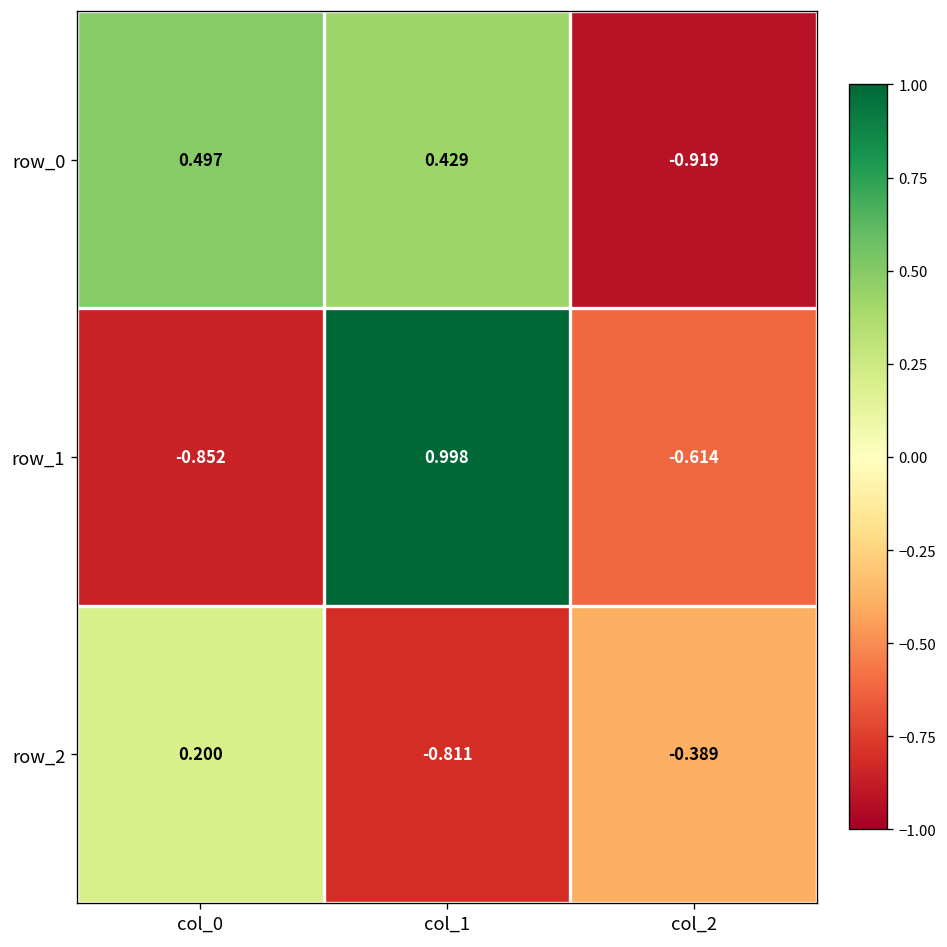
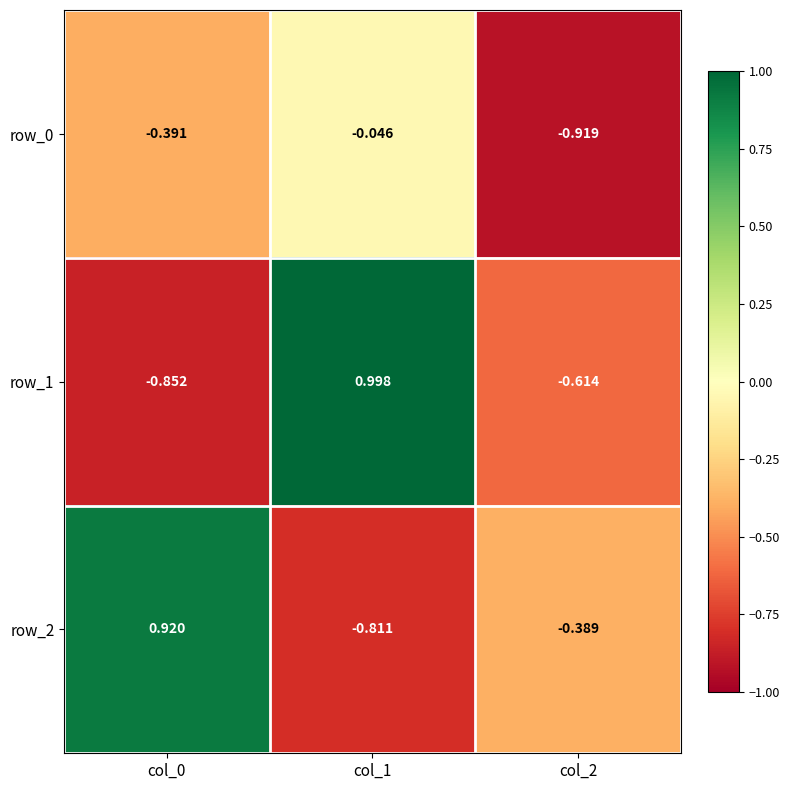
row_0, col_0: 0.497 -> -0.391
row_0, col_1: 0.429 -> -0.046
row_2, col_0: 0.200 -> 0.920
